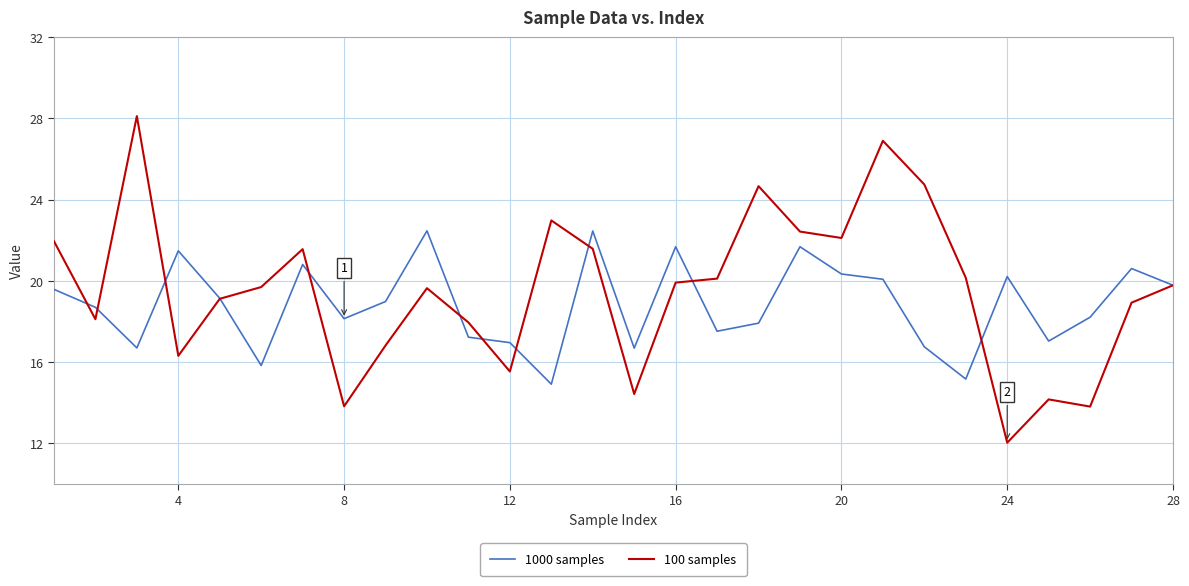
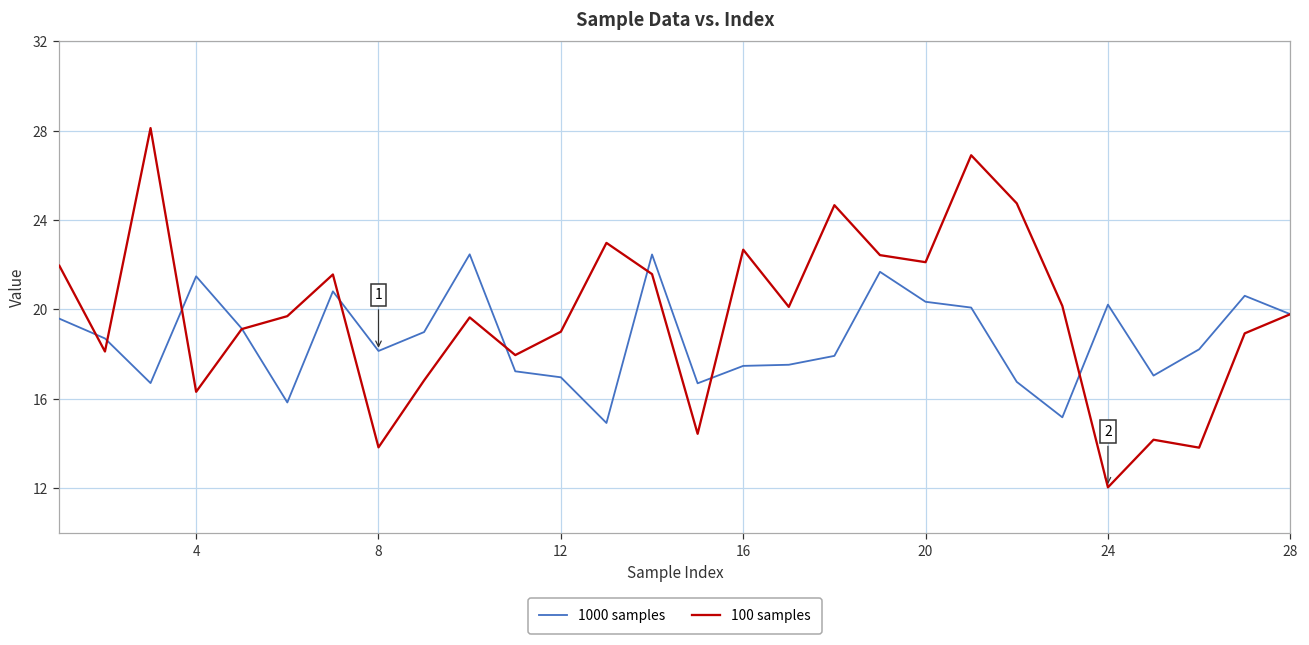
100 samples, 12: 15.5 -> 19.0
1000 samples, 16: 21.7 -> 17.5
100 samples, 16: 19.9 -> 22.7
